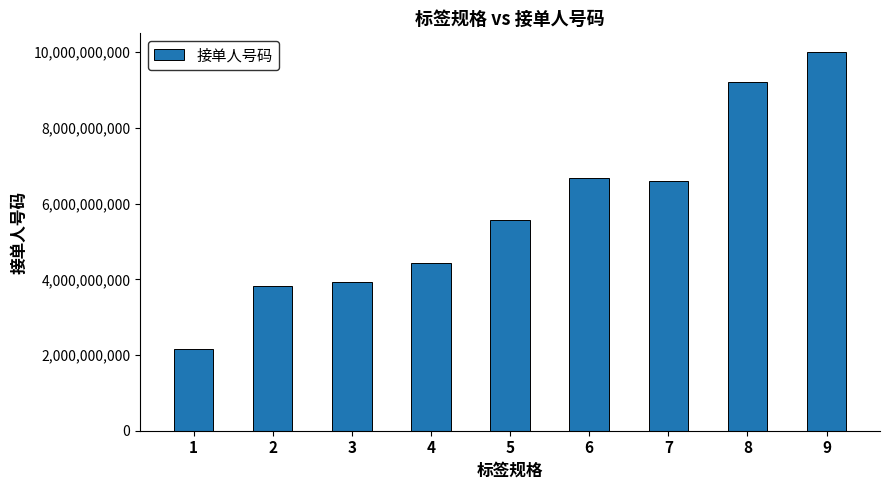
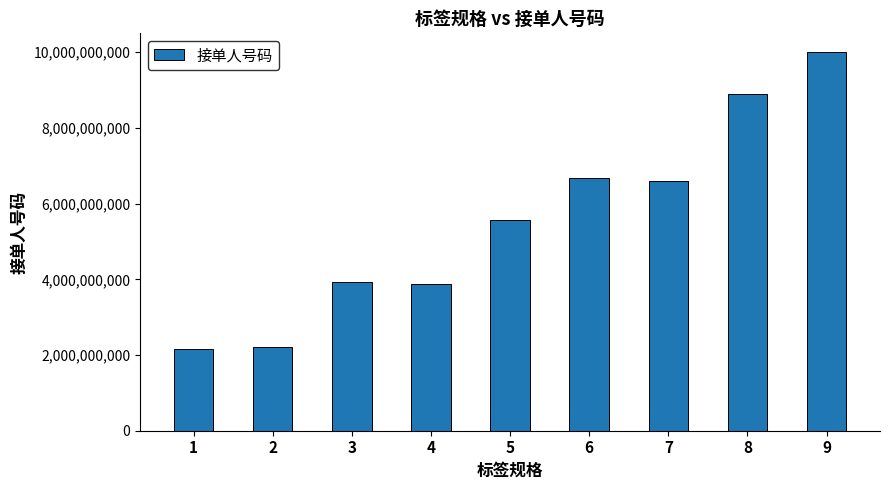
2: 3,800,000,000 -> 2,200,000,000
4: 4,400,000,000 -> 3,900,000,000
8: 9,200,000,000 -> 8,900,000,000
